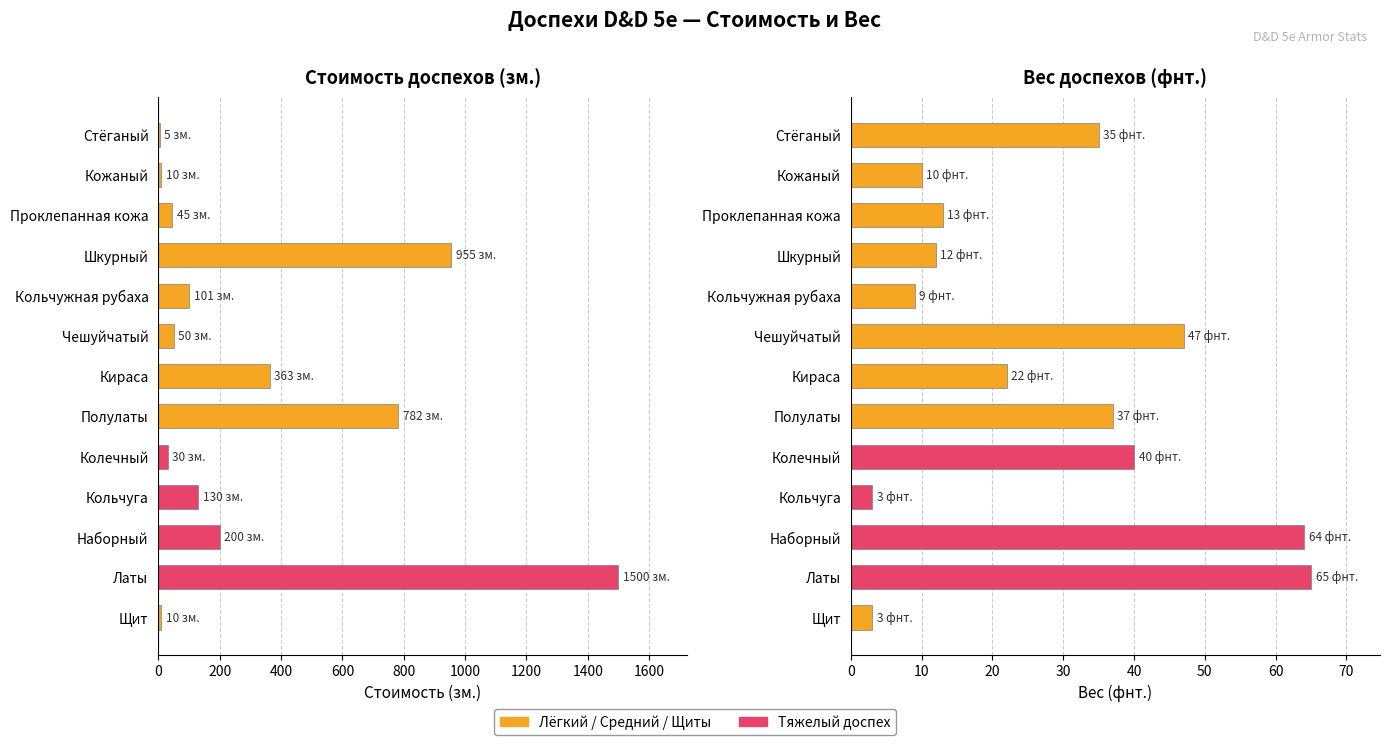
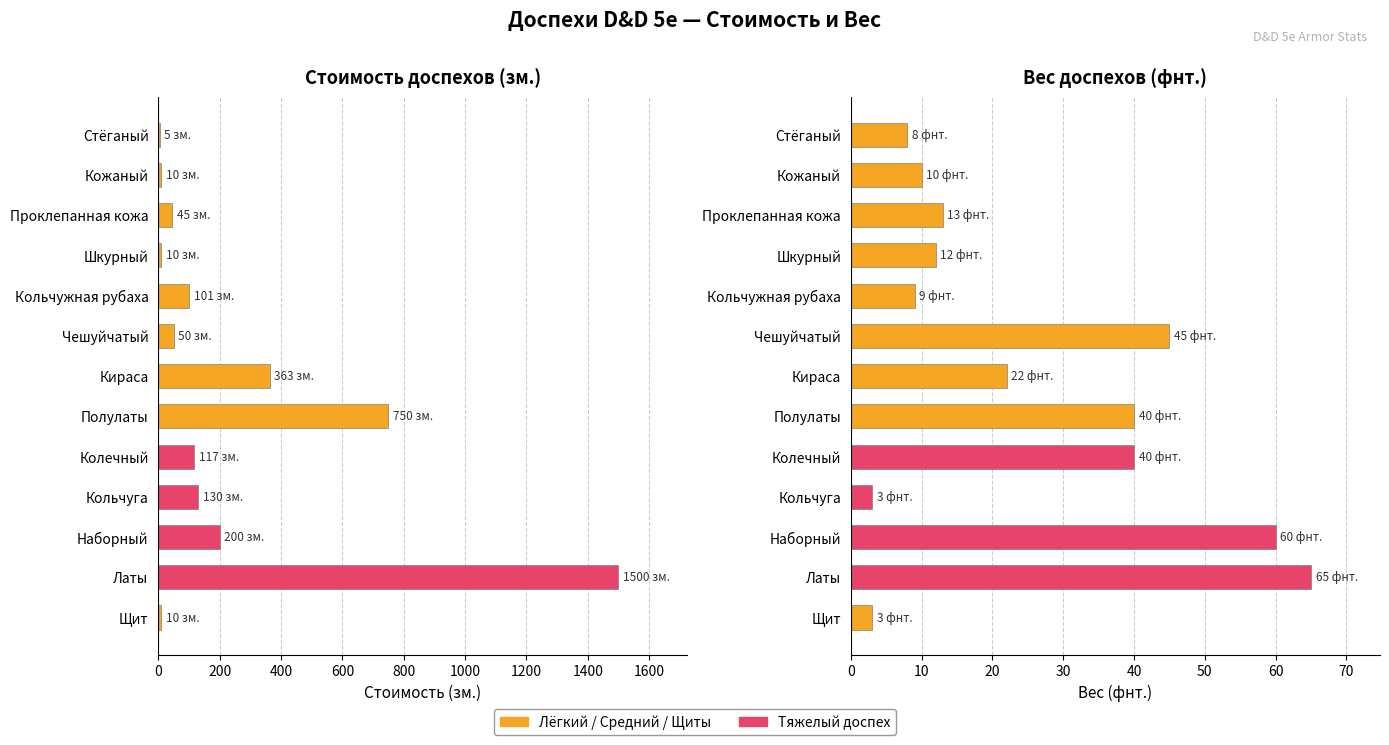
Стоимость доспехов (зм.), Шкурный: 955 -> 10
Стоимость доспехов (зм.), Полулаты: 782 -> 750
Стоимость доспехов (зм.), Колечный: 30 -> 117
Вес доспехов (фнт.), Стёганый: 35 -> 8
Вес доспехов (фнт.), Чешуйчатый: 47 -> 45
Вес доспехов (фнт.), Полулаты: 37 -> 40
Вес доспехов (фнт.), Наборный: 64 -> 60
